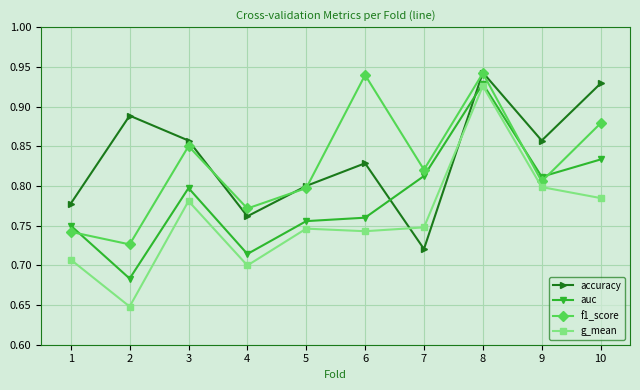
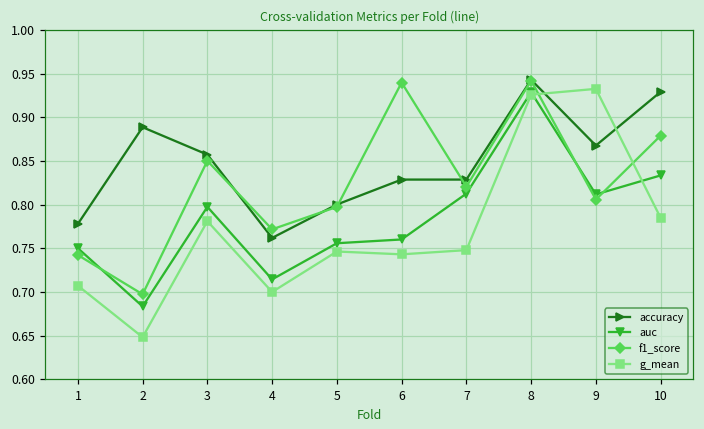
f1_score, 2: 0.73 -> 0.70
accuracy, 7: 0.72 -> 0.83
accuracy, 9: 0.86 -> 0.87
g_mean, 9: 0.80 -> 0.93
